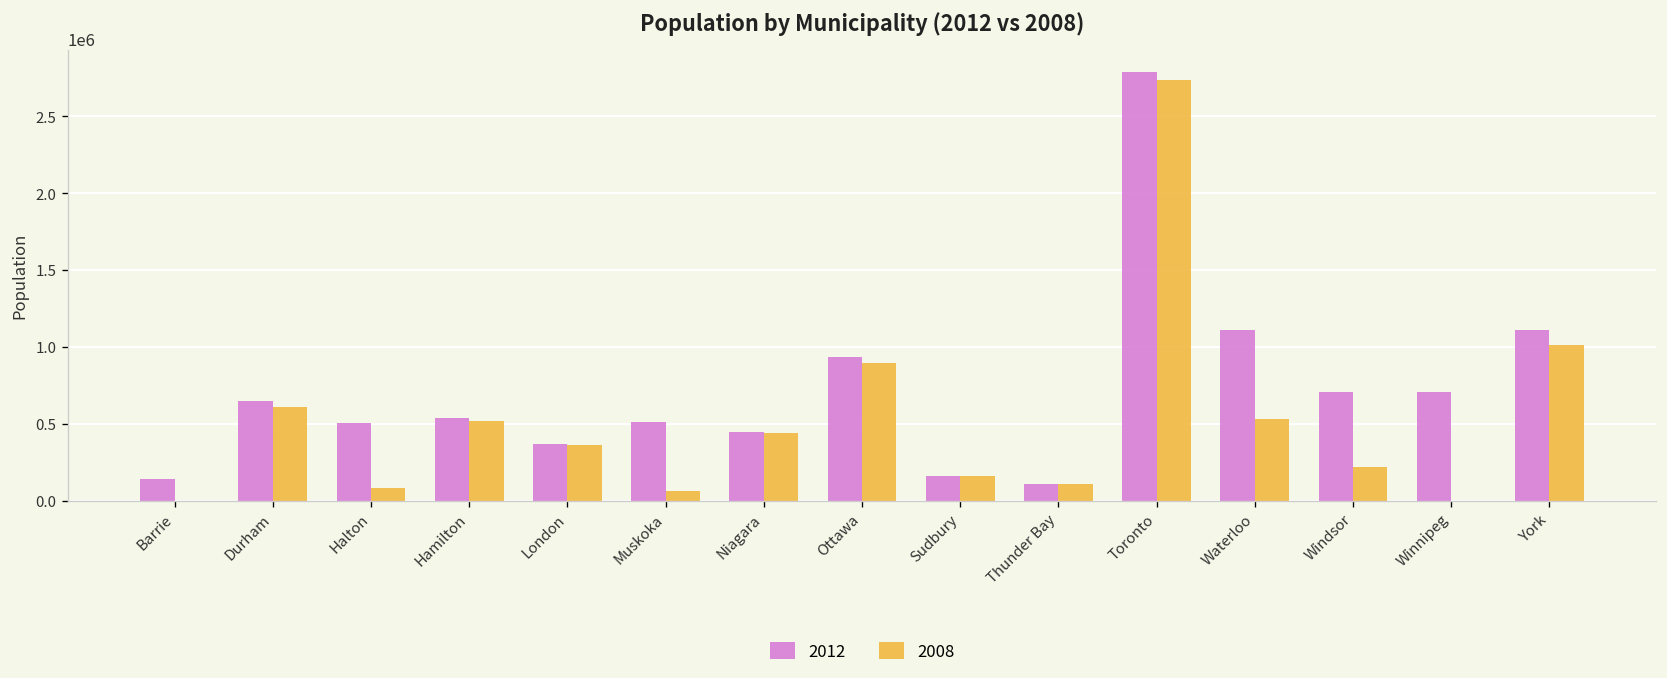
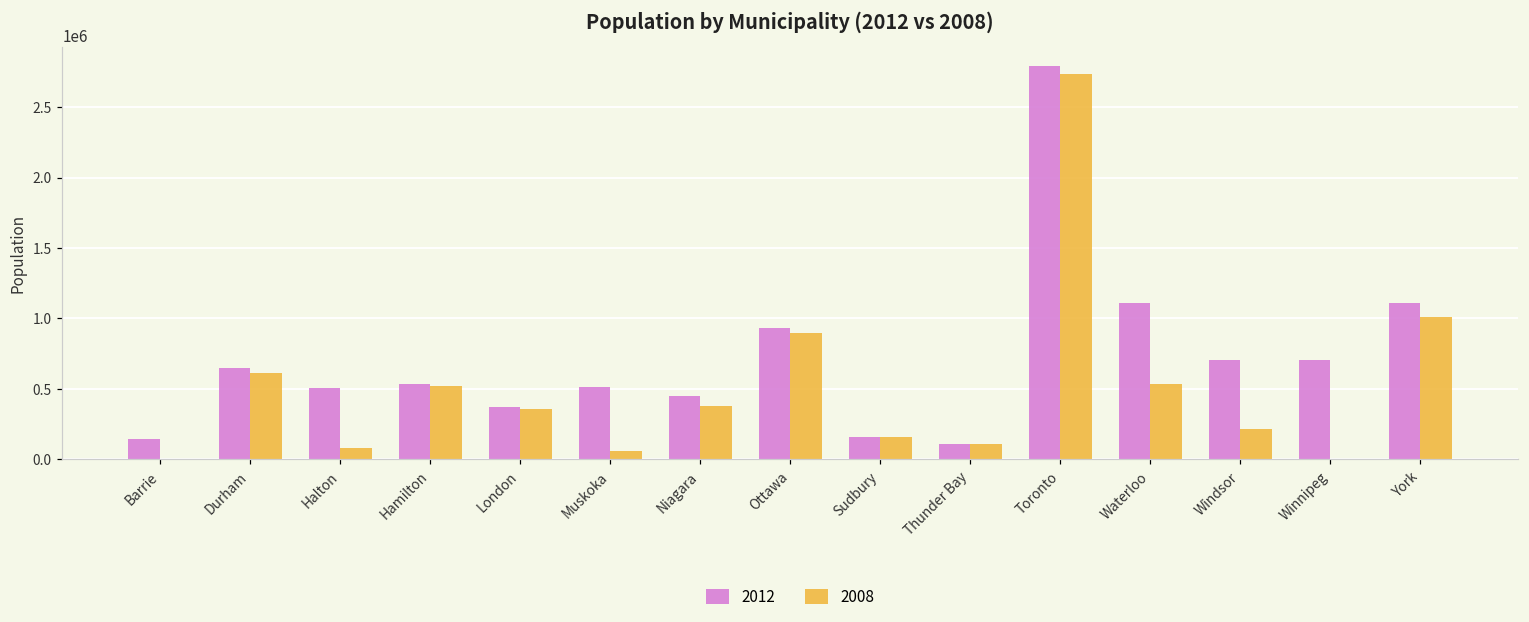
2008, Niagara: 440000 -> 380000
